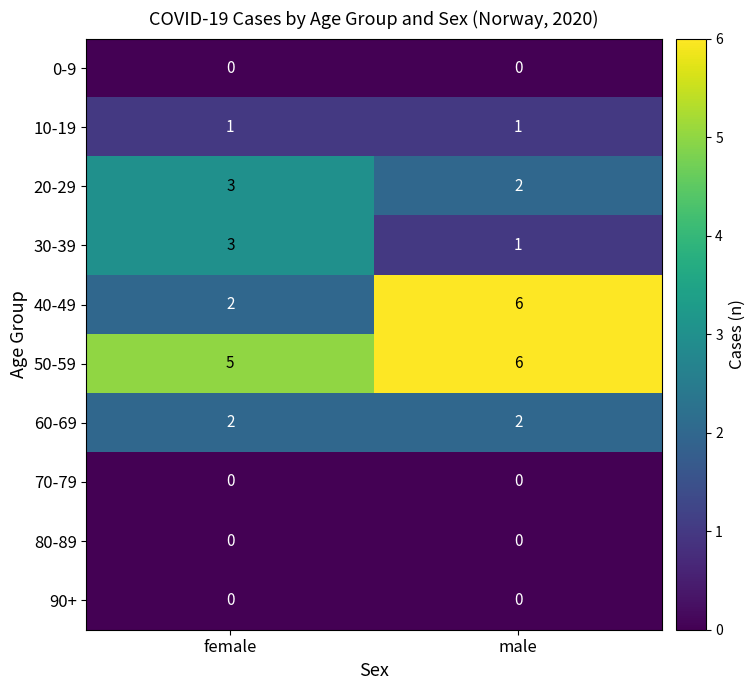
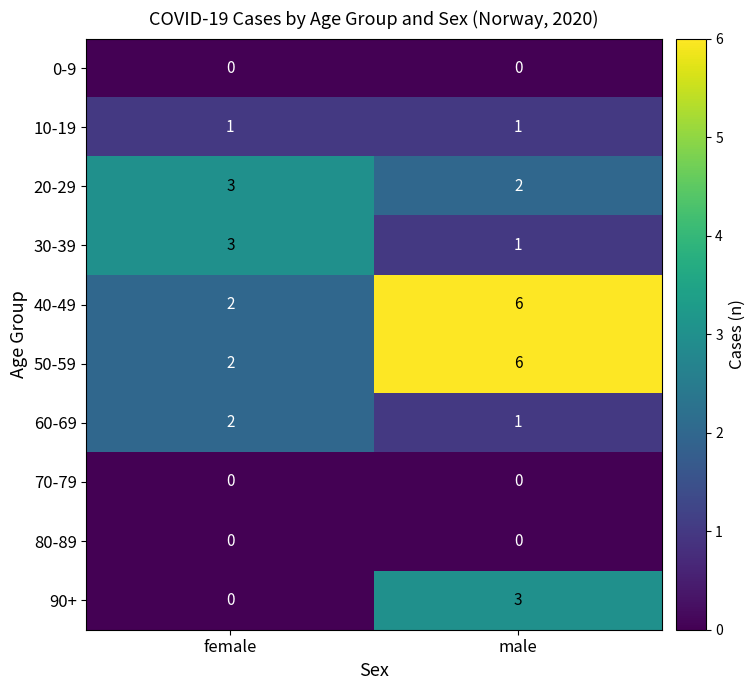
50-59, female: 5 -> 2
60-69, male: 2 -> 1
90+, male: 0 -> 3
